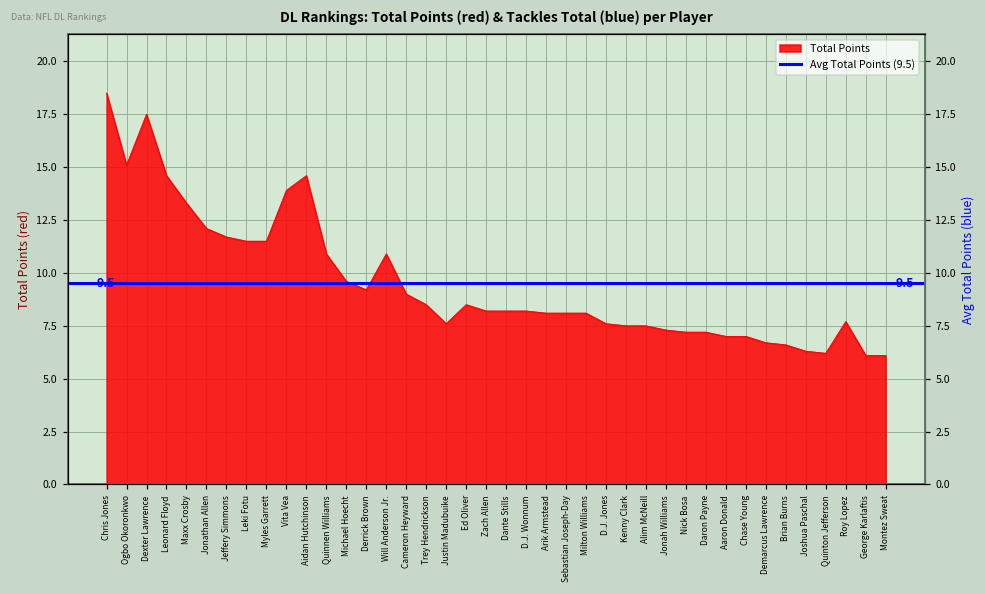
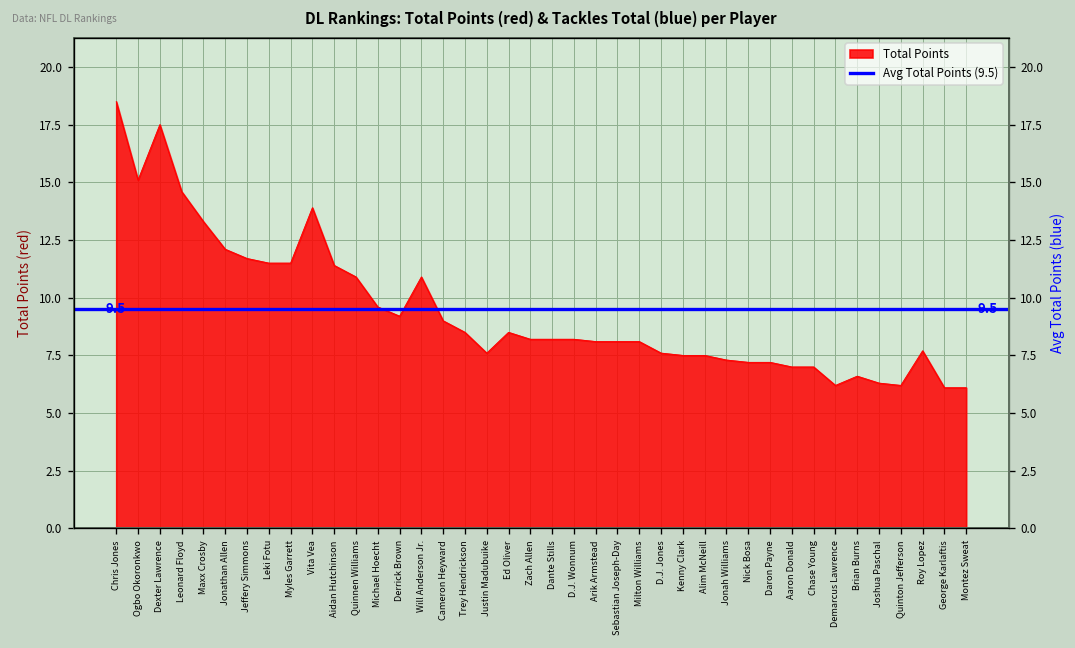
Aidan Hutchinson: 14.6 -> 11.4
Demarcus Lawrence: 6.7 -> 6.2
